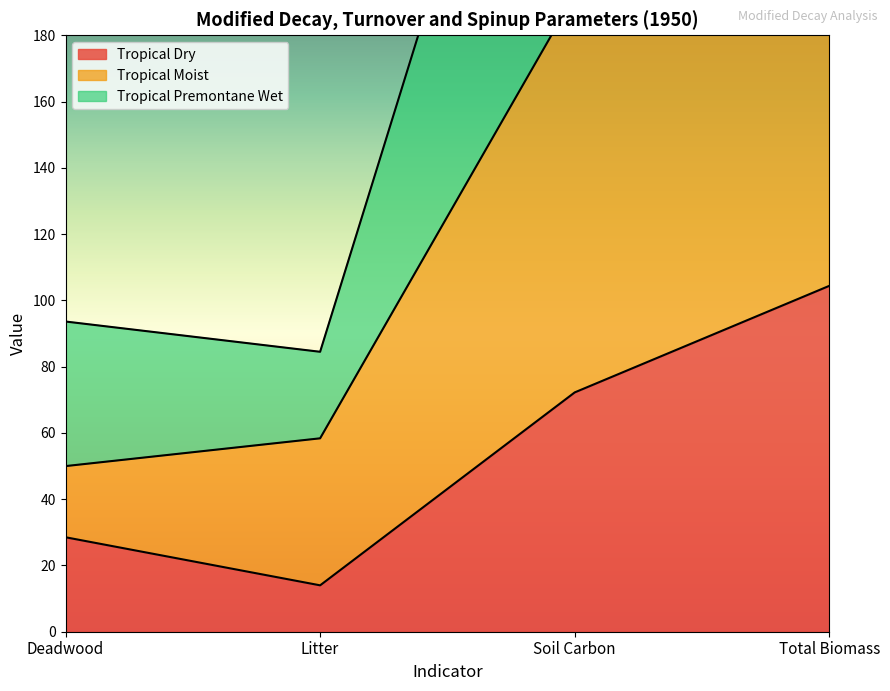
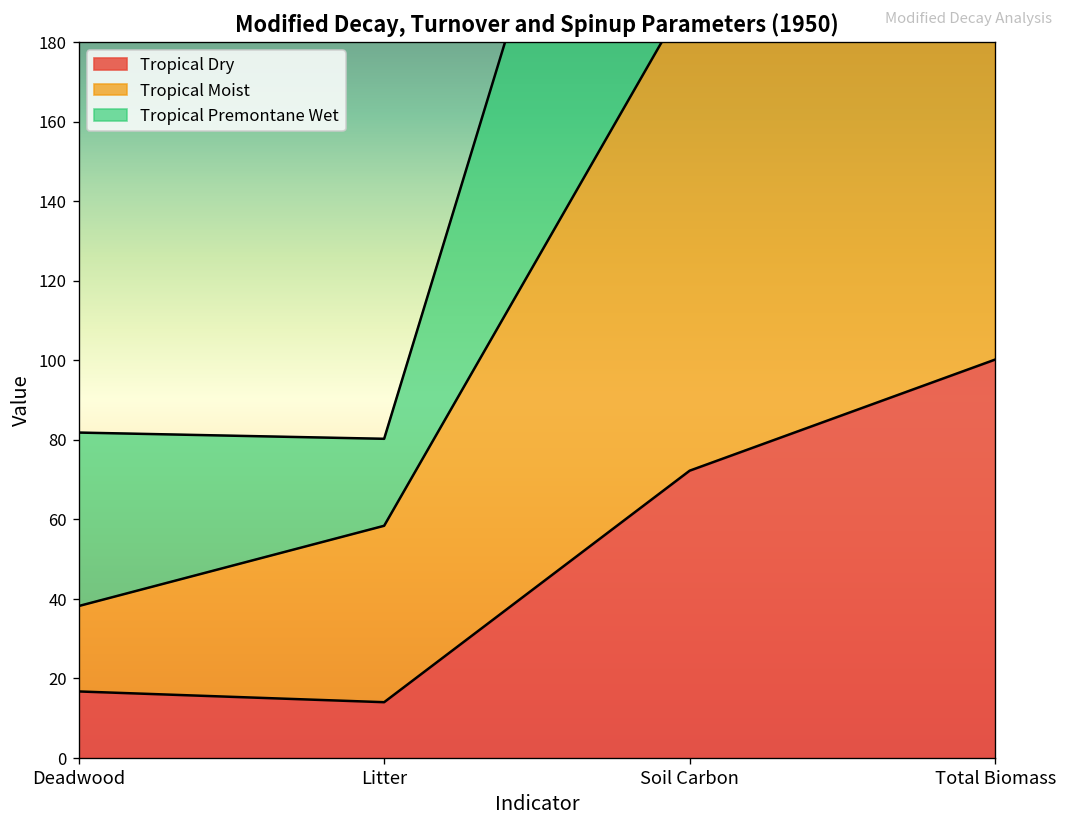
Tropical Dry, Deadwood: 29 -> 17
Tropical Premontane Wet, Litter: 26 -> 22
Tropical Dry, Total Biomass: 104 -> 100
